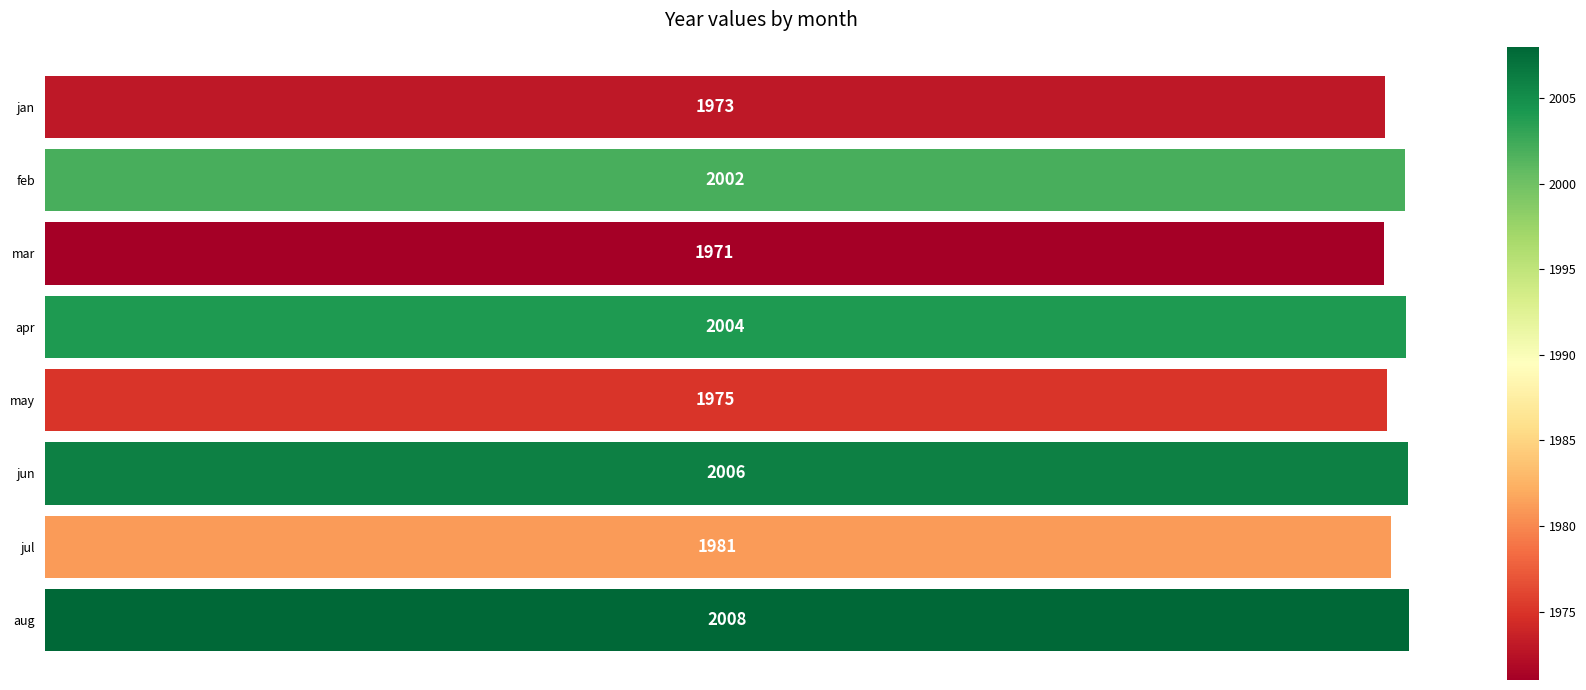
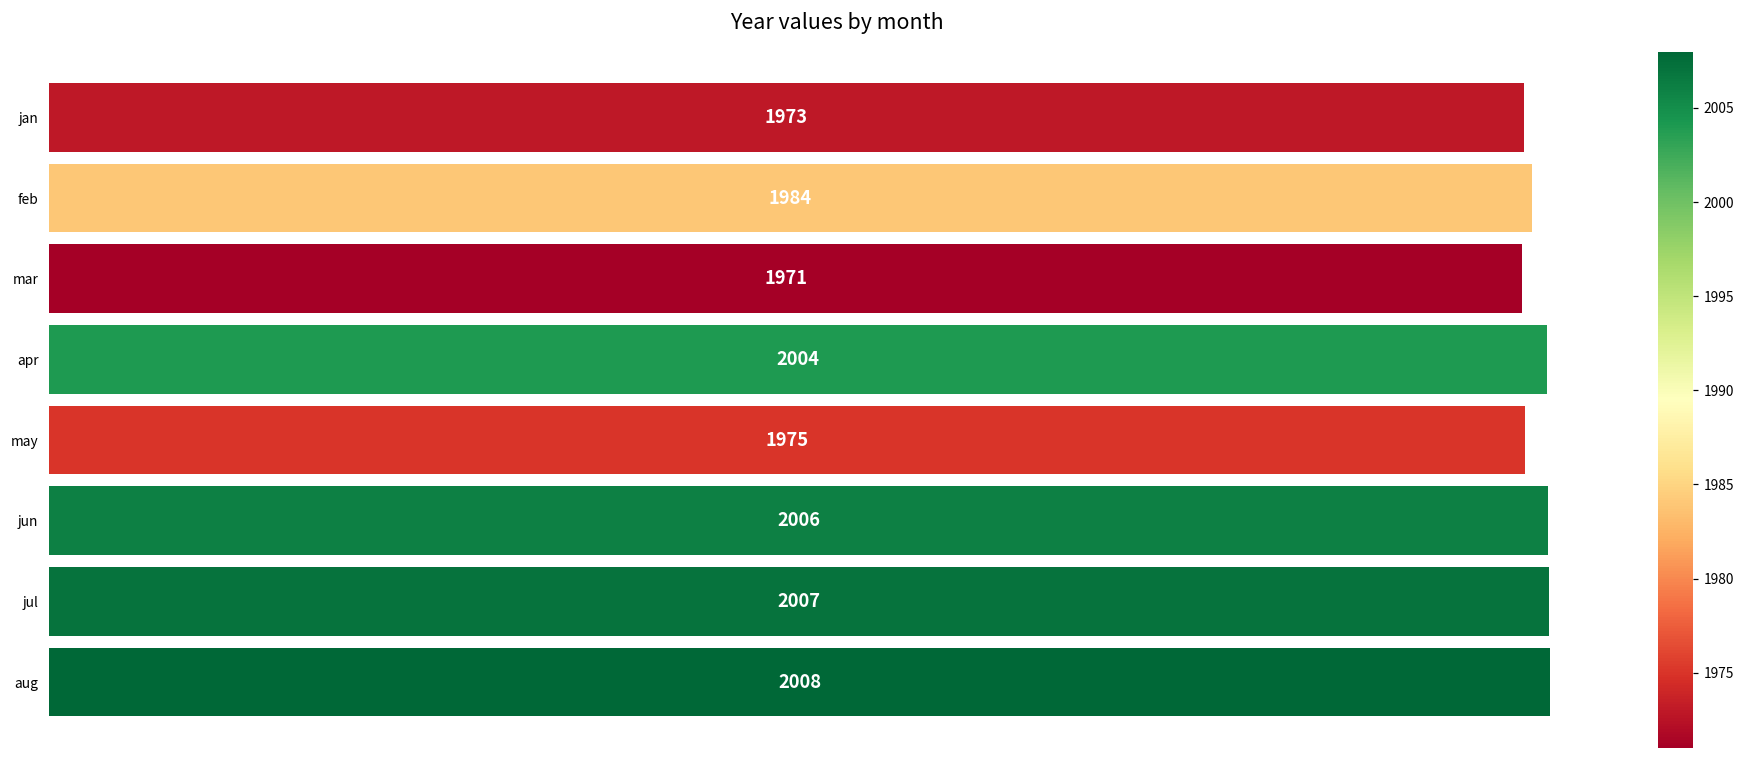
feb: 2002 -> 1984
jul: 1981 -> 2007
